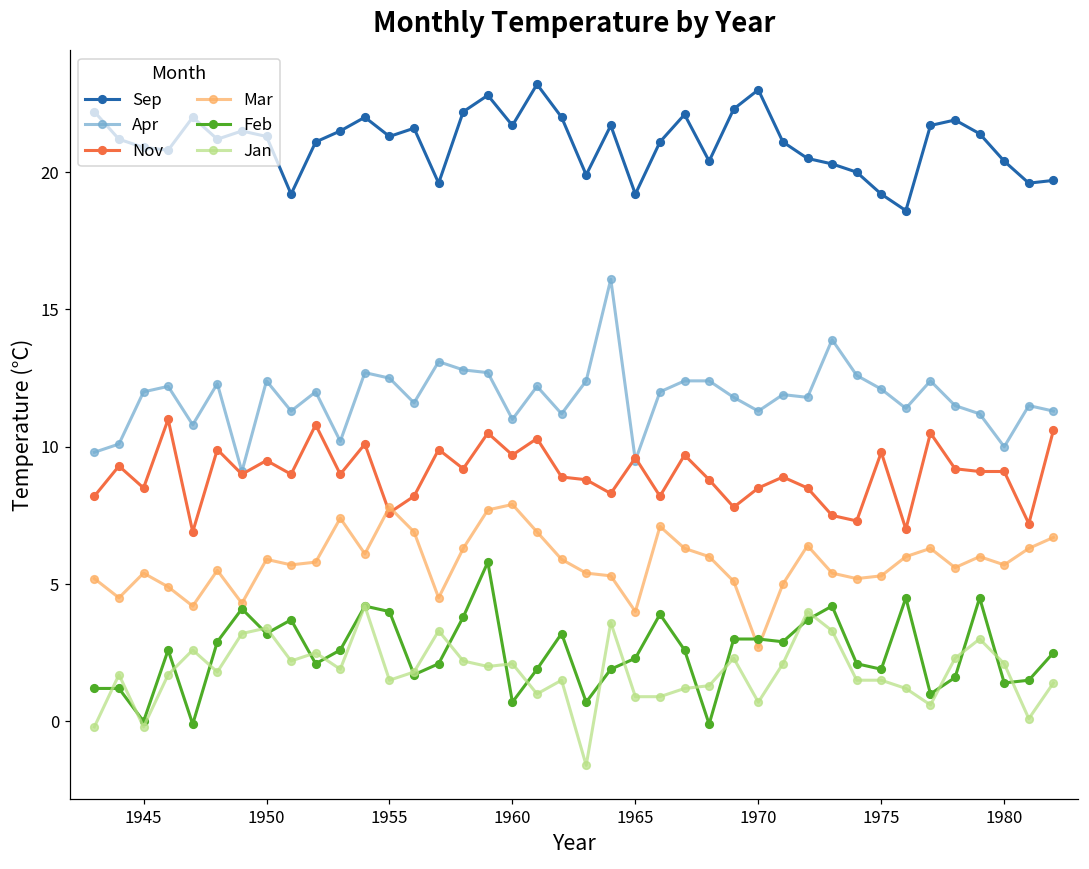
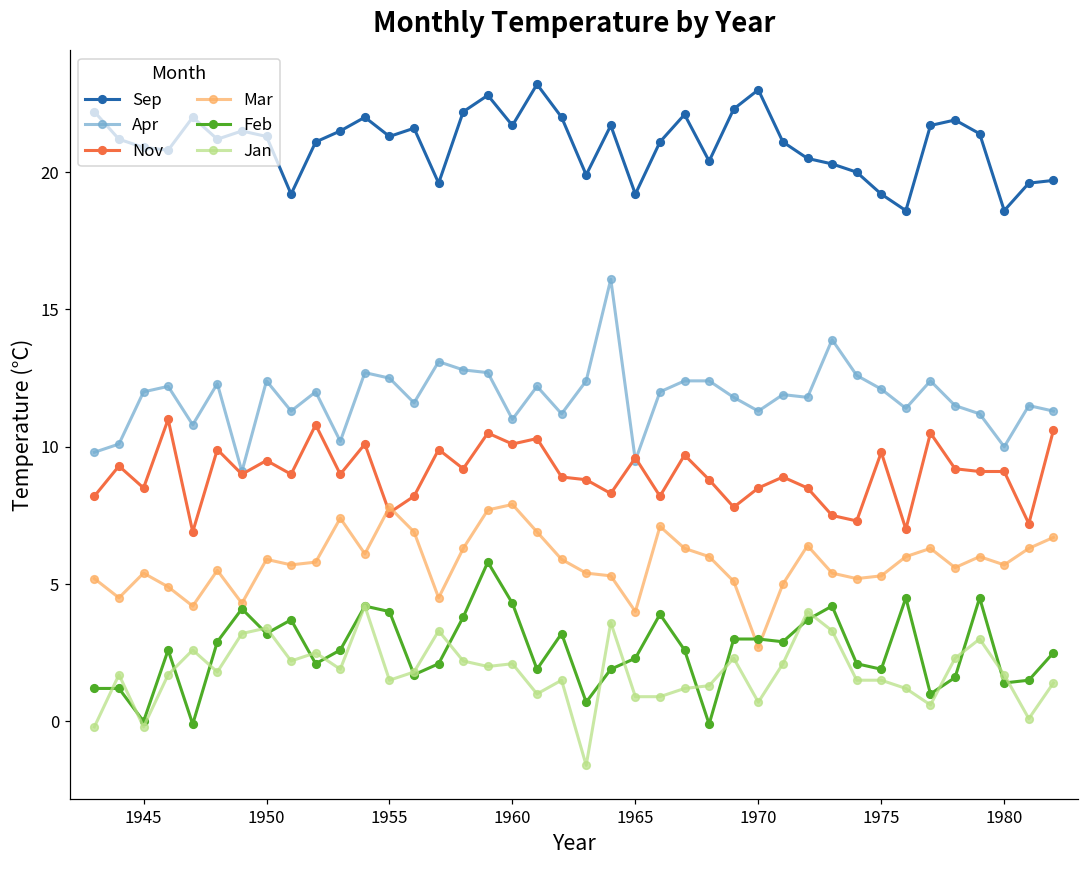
Nov, 1960: 9.7 -> 10.1
Feb, 1960: 0.7 -> 4.3
Sep, 1980: 20.4 -> 18.6
Jan, 1980: 2.1 -> 1.7
